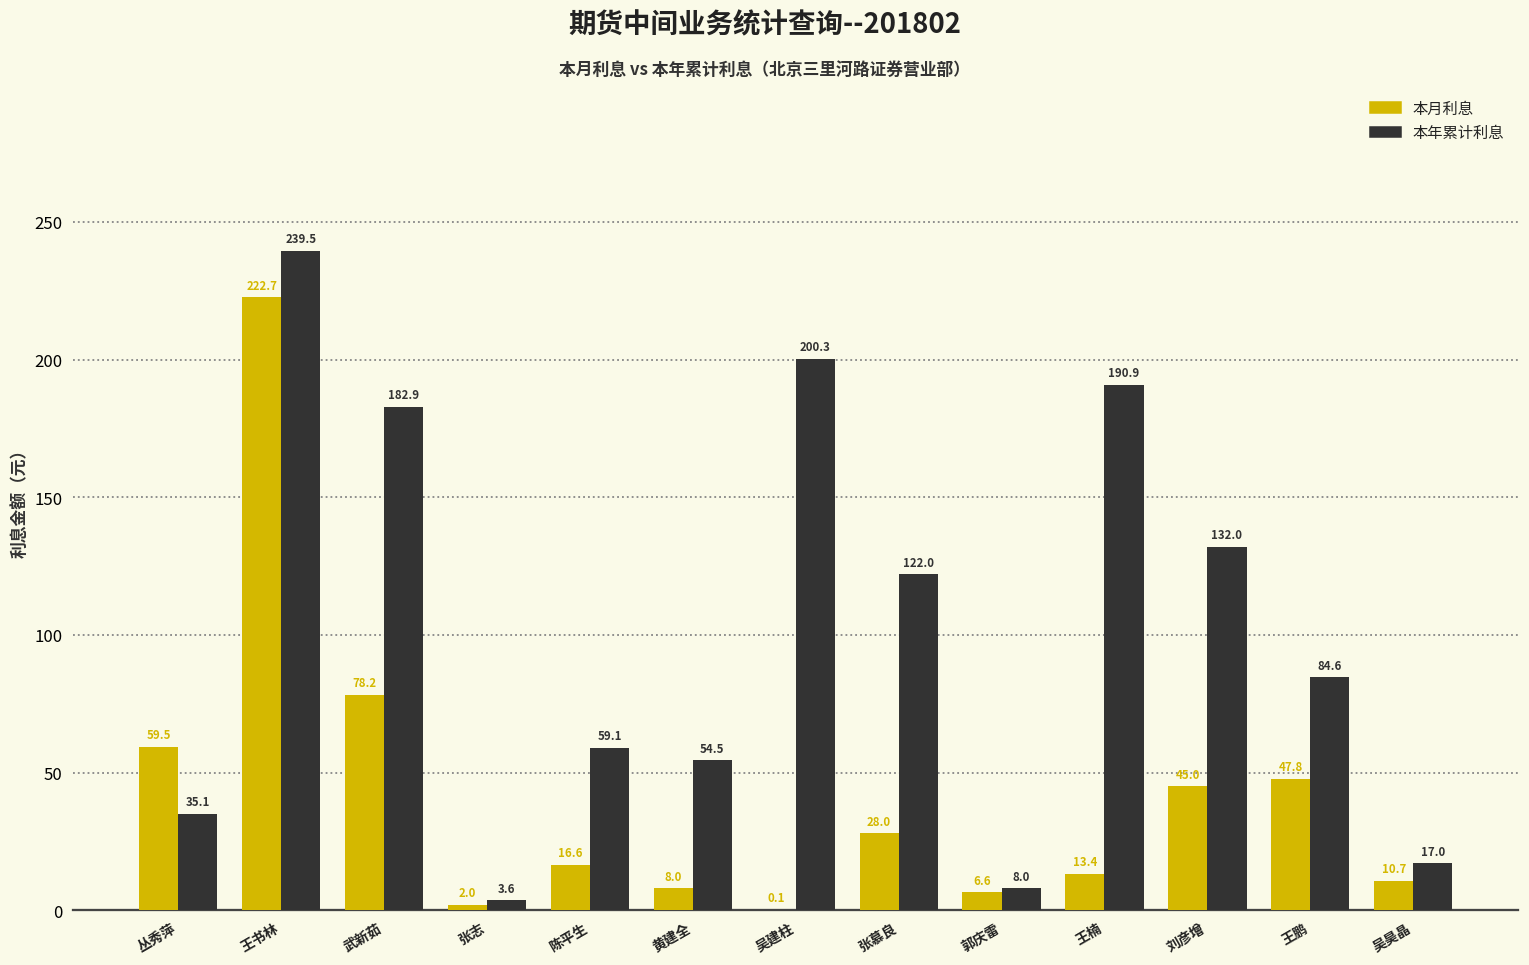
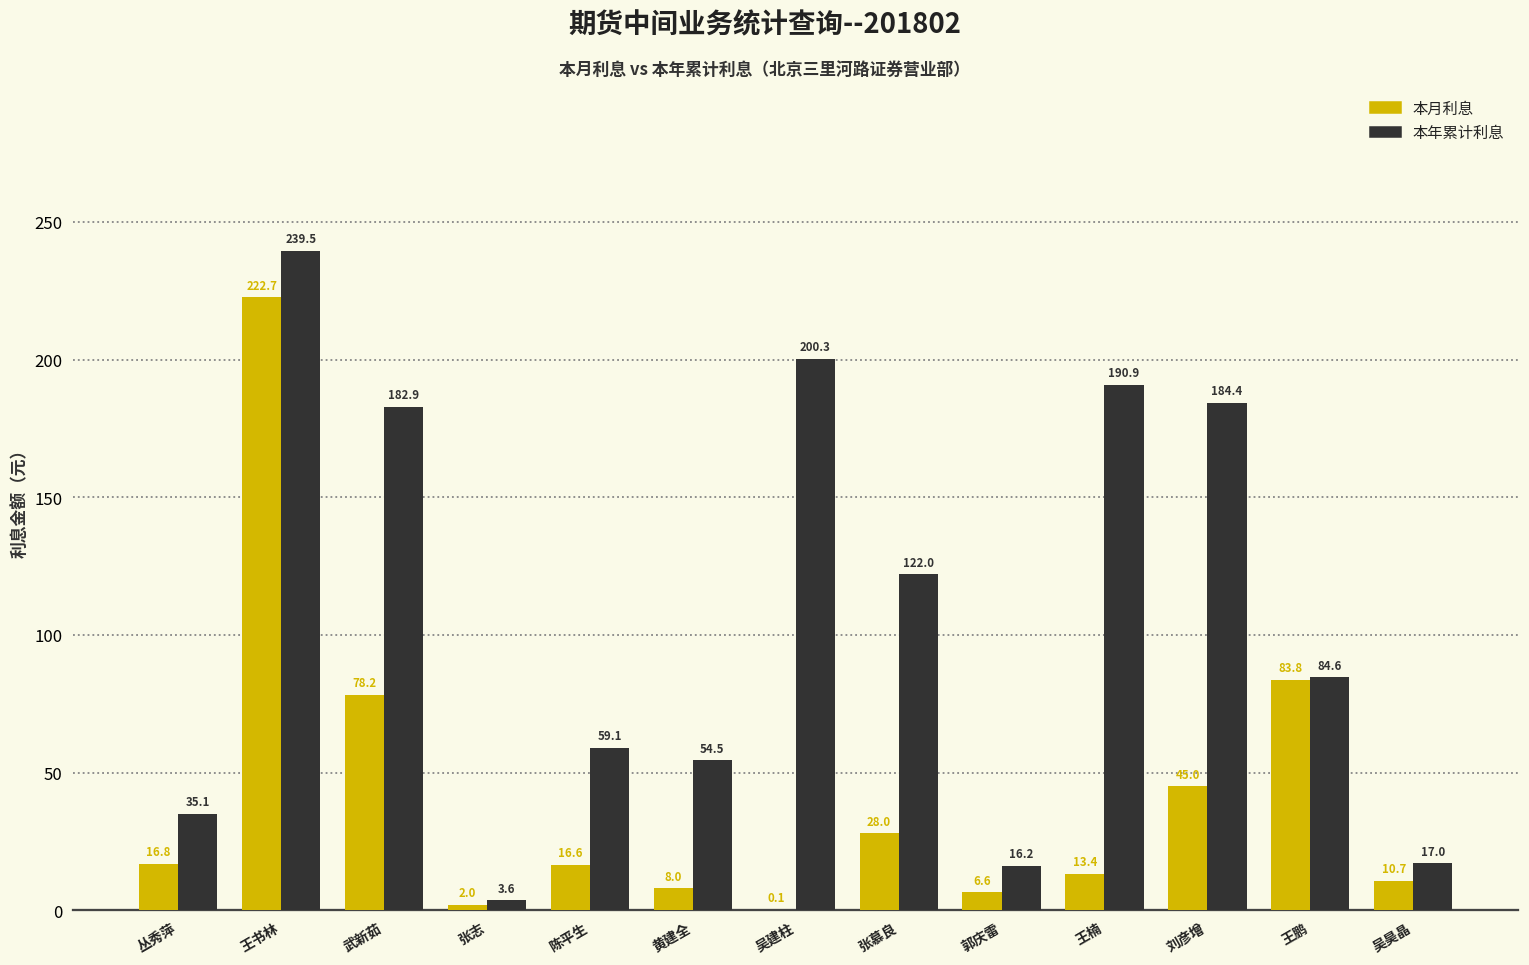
本月利息, 丛秀萍: 59.5 -> 16.8
本年累计利息, 郭庆雷: 8.0 -> 16.2
本年累计利息, 刘彦增: 132.0 -> 184.4
本月利息, 王鹏: 47.8 -> 83.8
